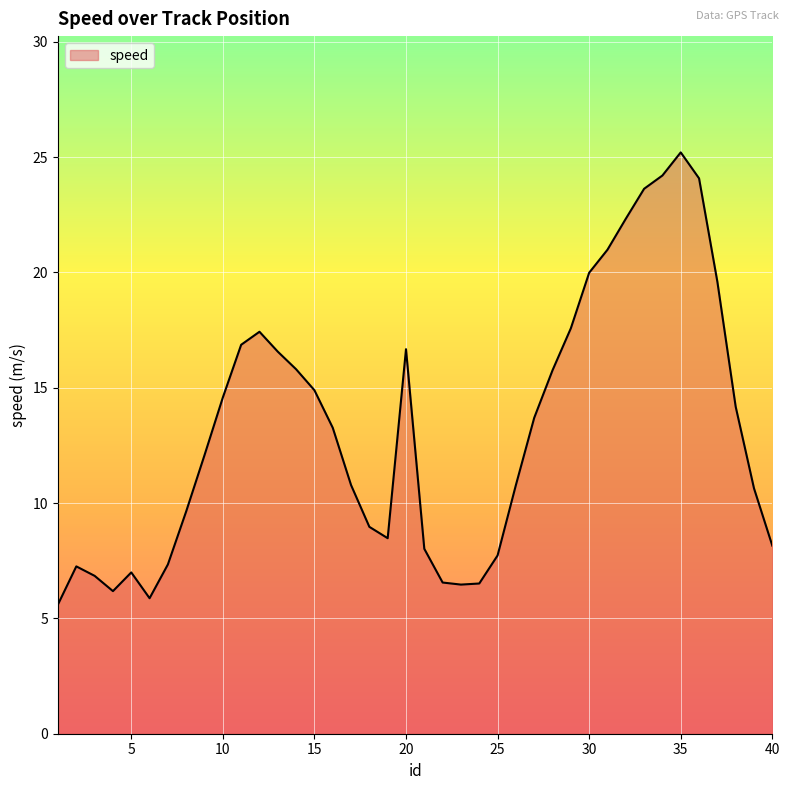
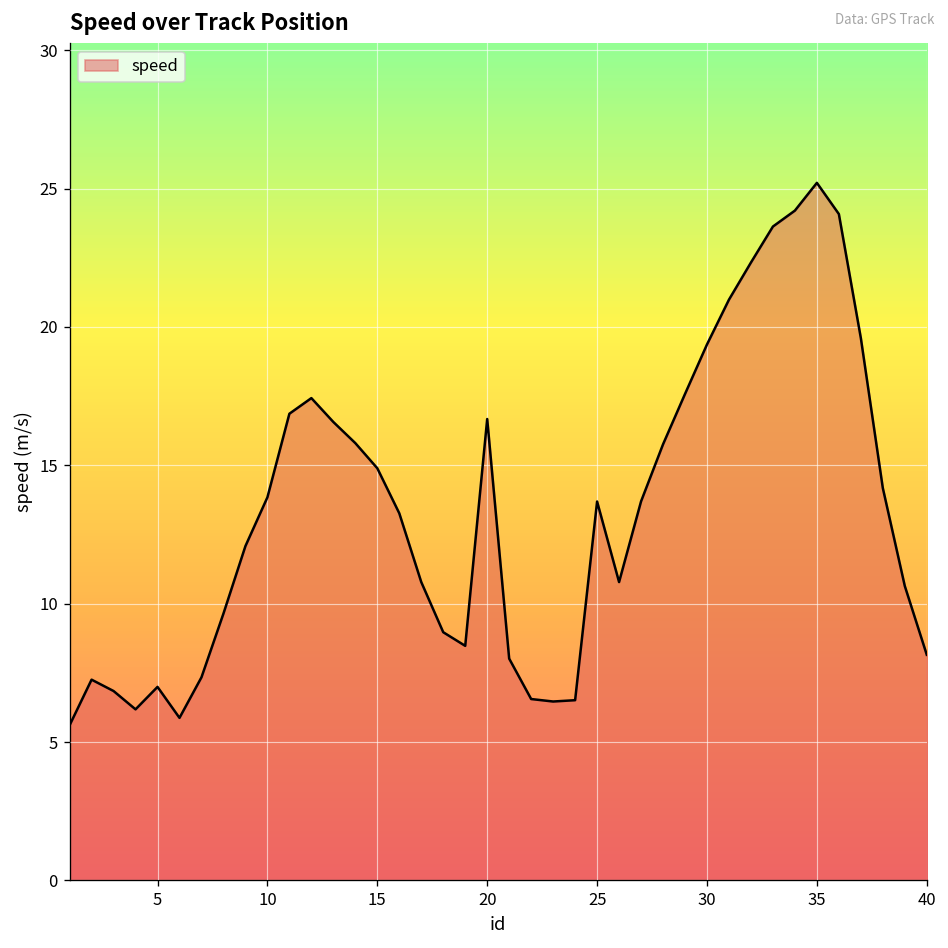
10: 14.6 -> 13.8
25: 7.7 -> 13.7
30: 20.0 -> 19.4
